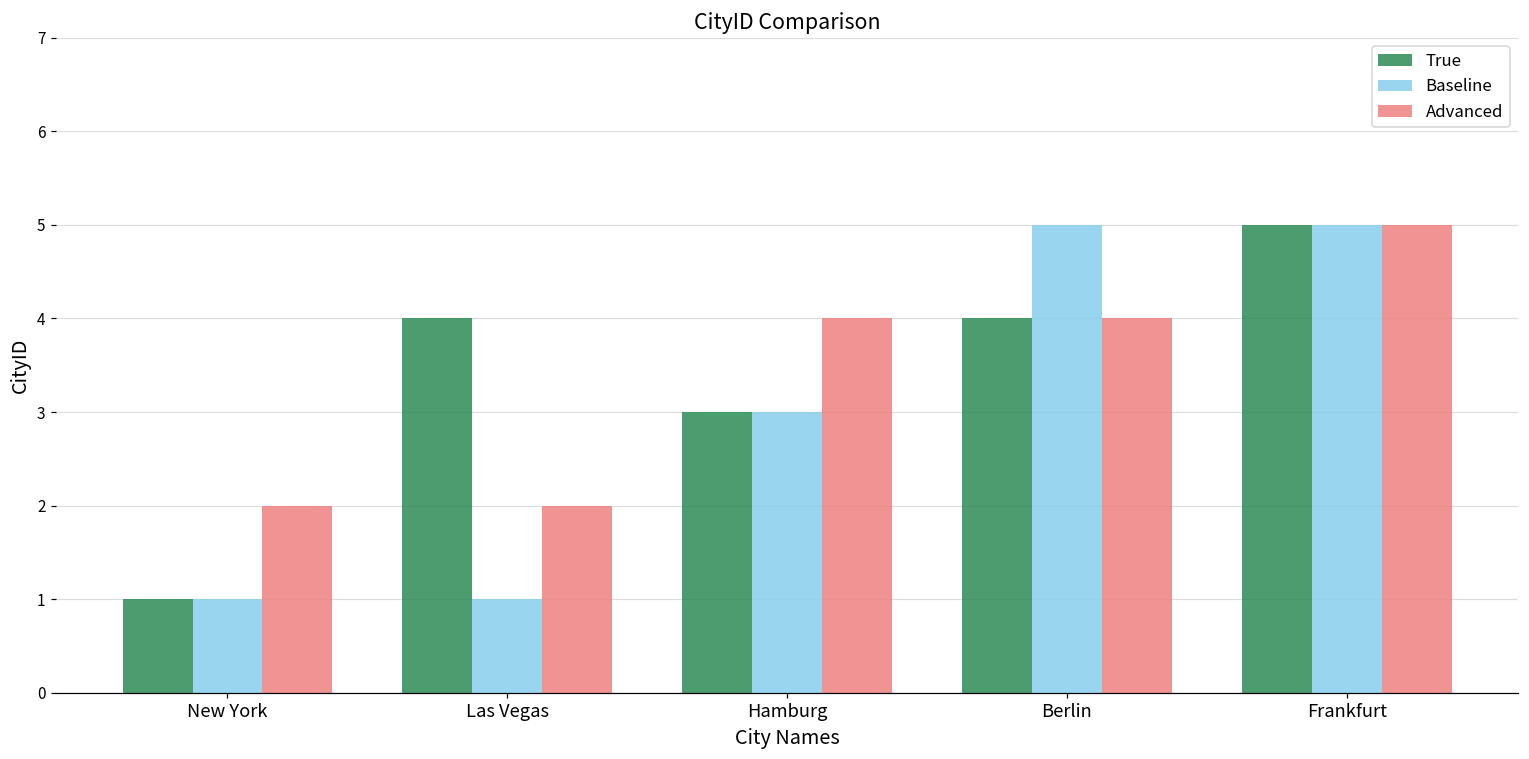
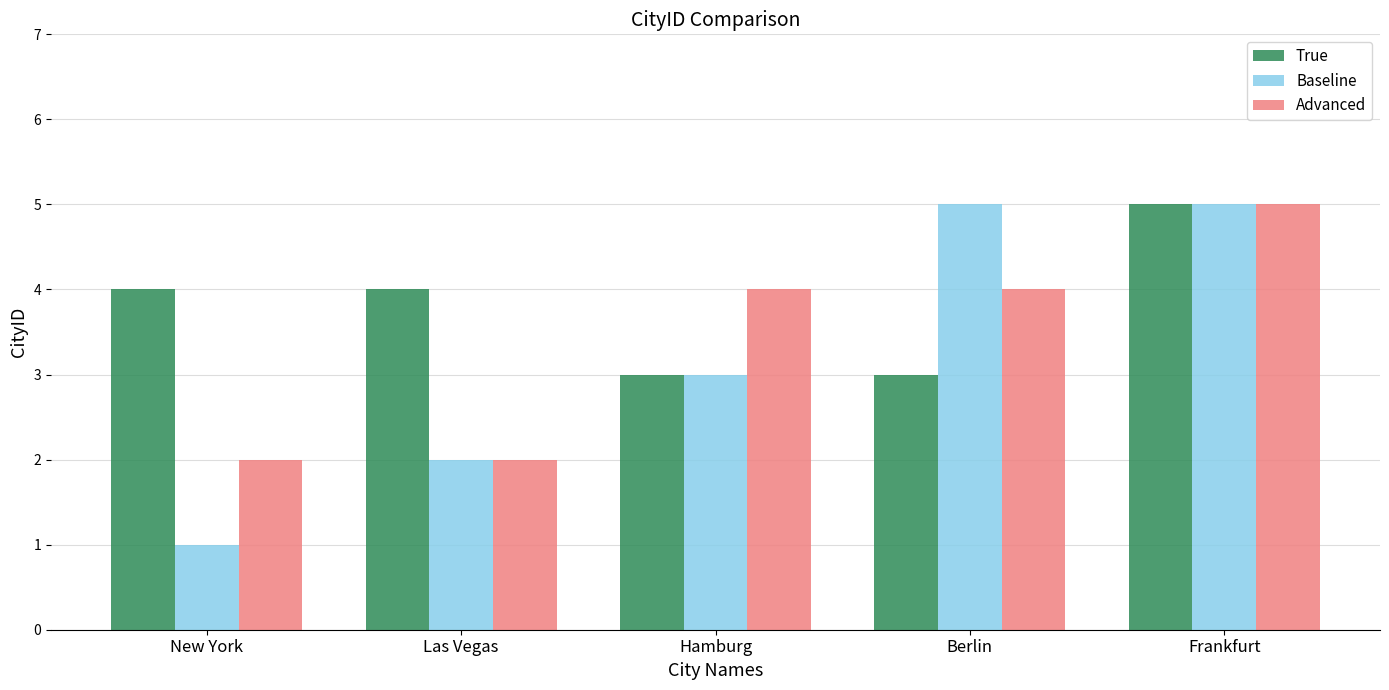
True, New York: 1 -> 4
Baseline, Las Vegas: 1 -> 2
True, Berlin: 4 -> 3
